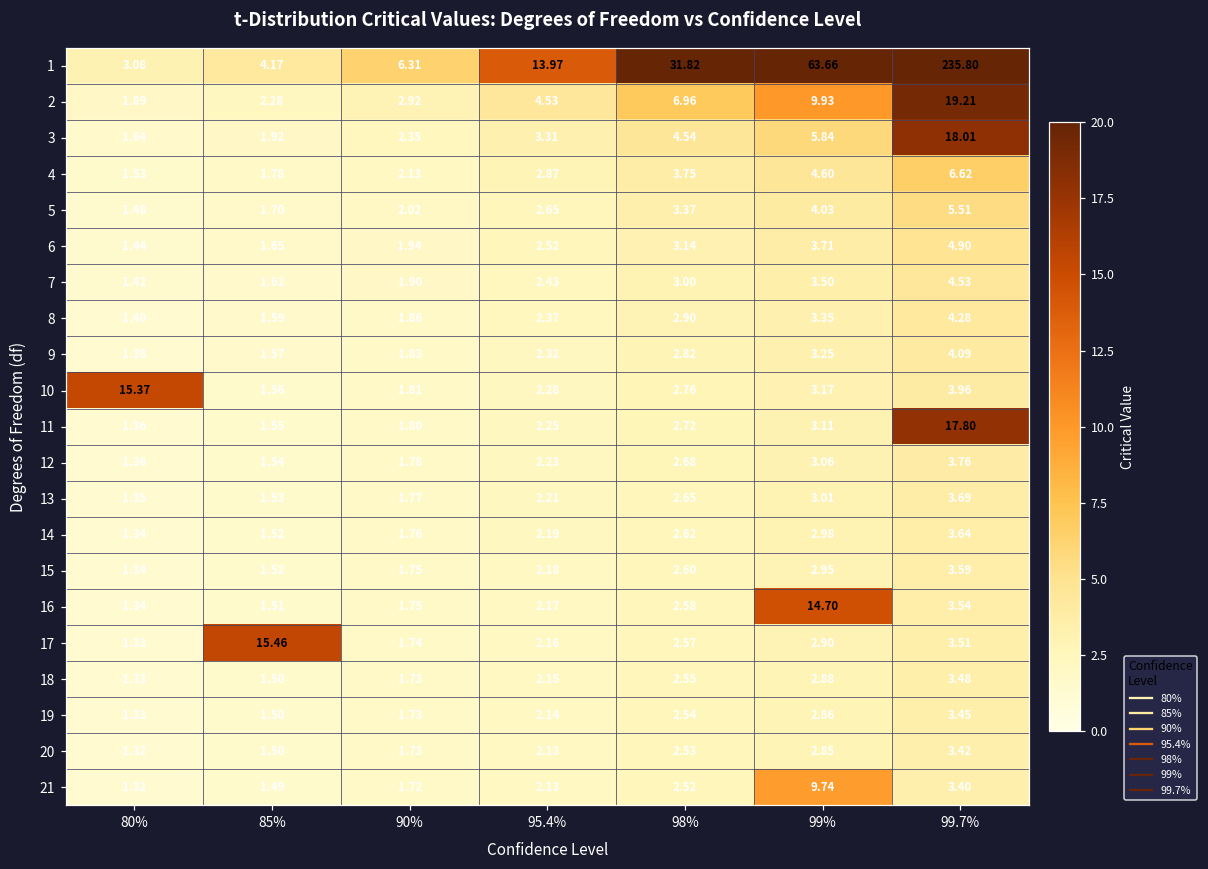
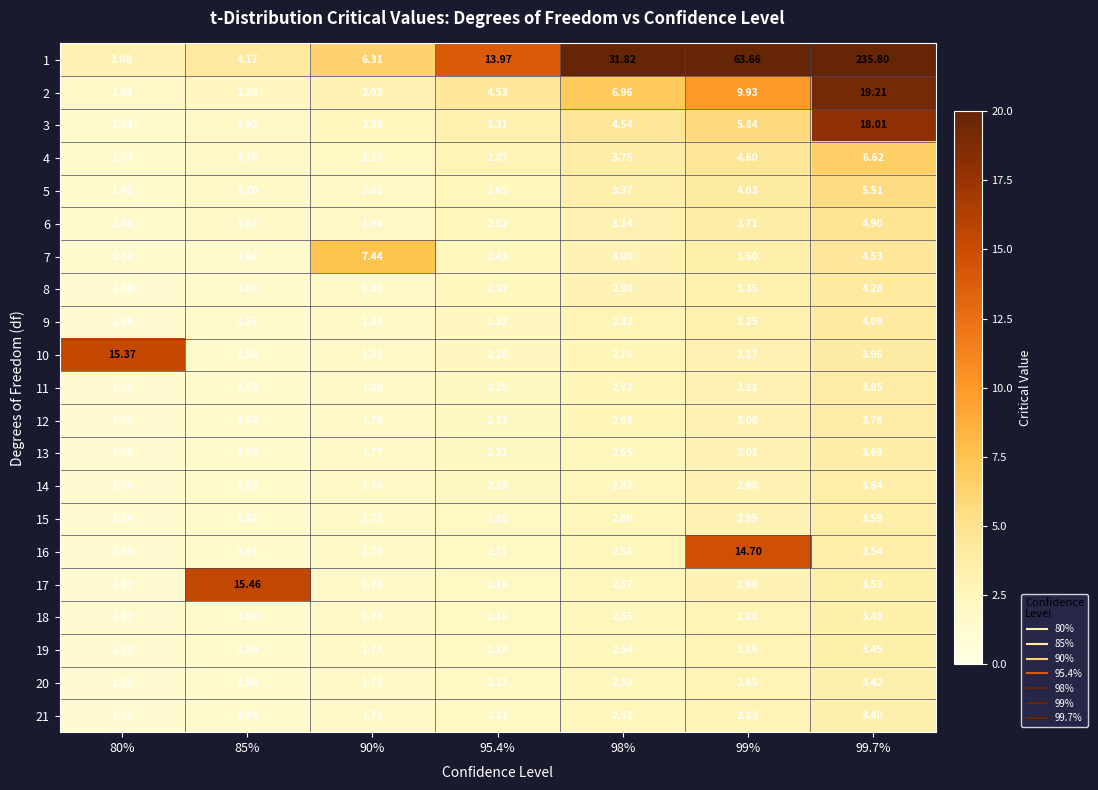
7, 90%: 1.90 -> 7.44
11, 99.7%: 17.80 -> 3.85
21, 99%: 9.74 -> 2.83
